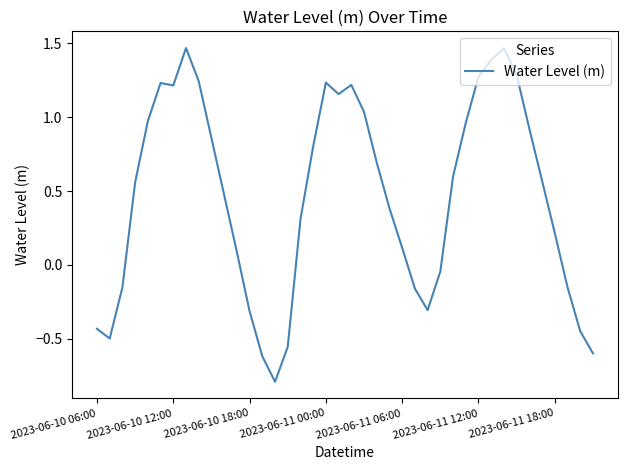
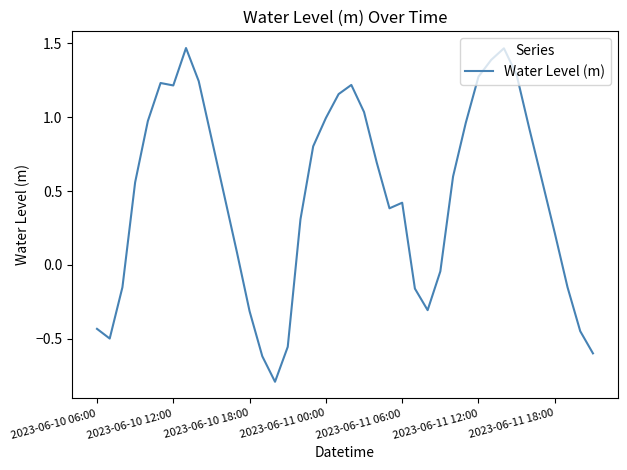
2023-06-11 00:00: 1.23 -> 0.99
2023-06-11 06:00: 0.12 -> 0.42
